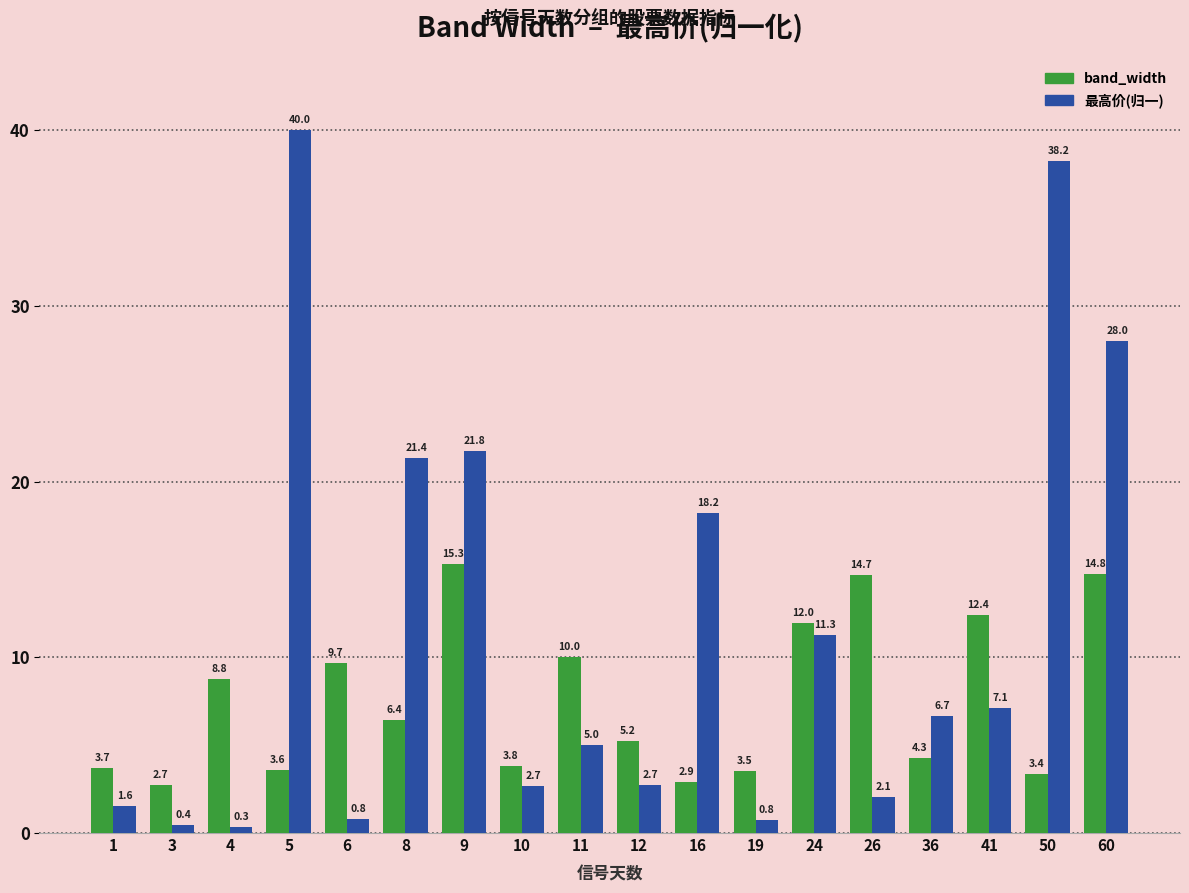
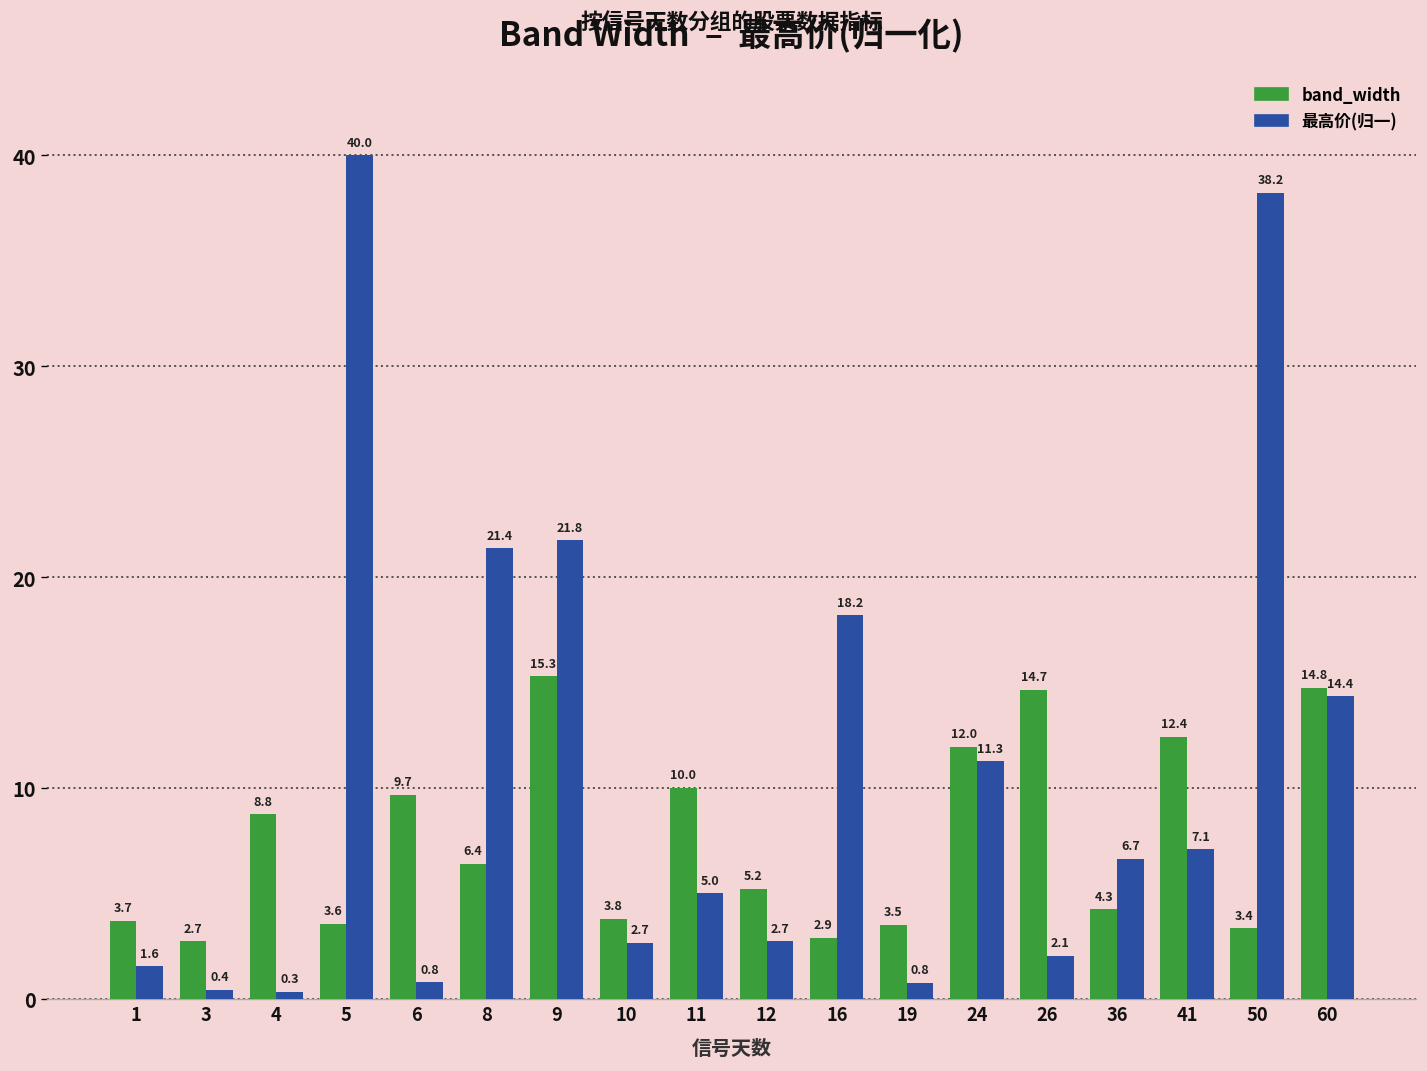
最高价(归一), 60: 28.0 -> 14.4
